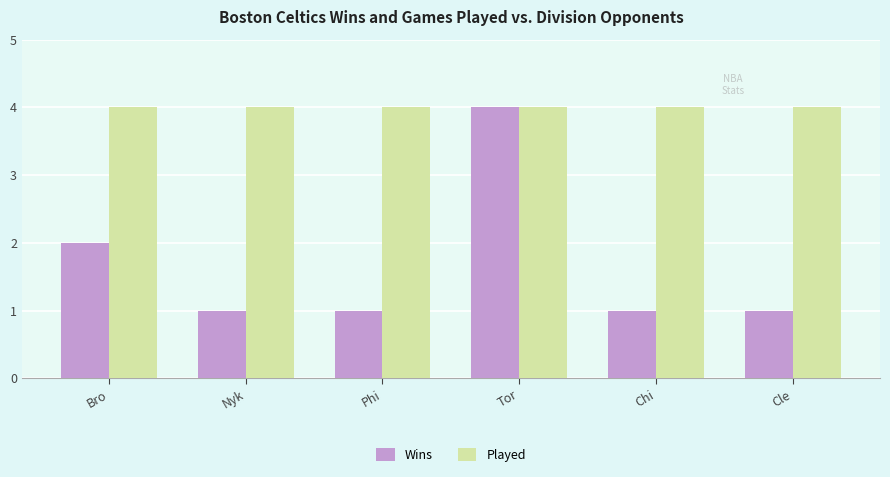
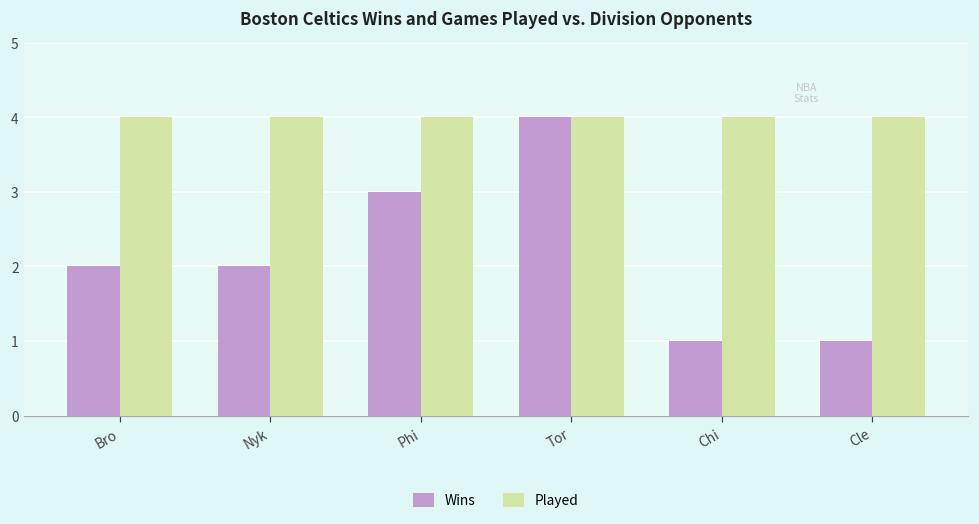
Wins, Nyk: 1 -> 2
Wins, Phi: 1 -> 3
